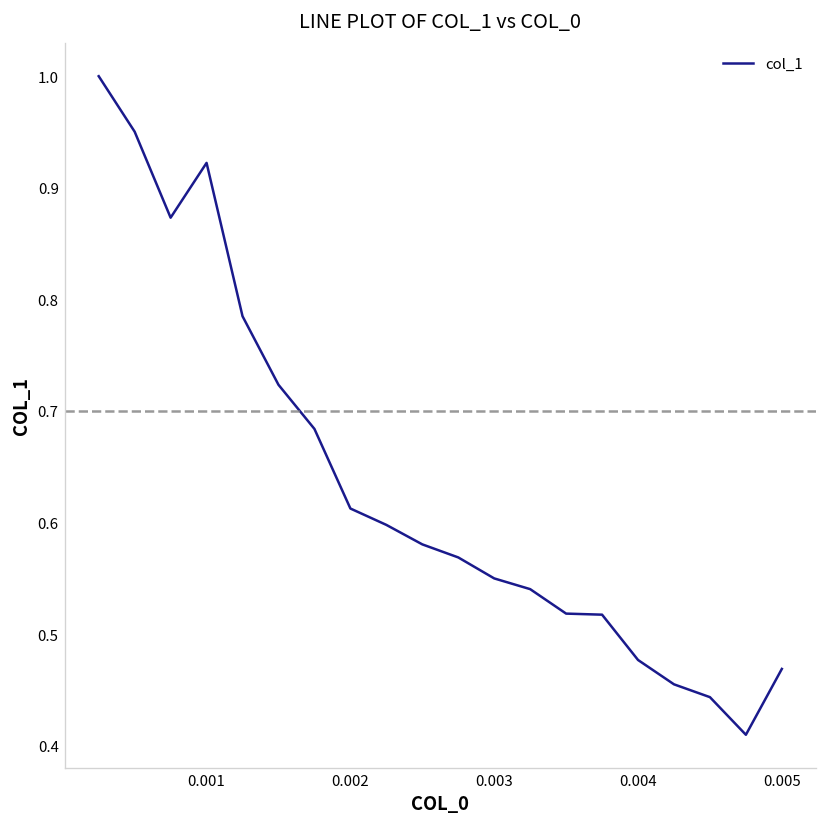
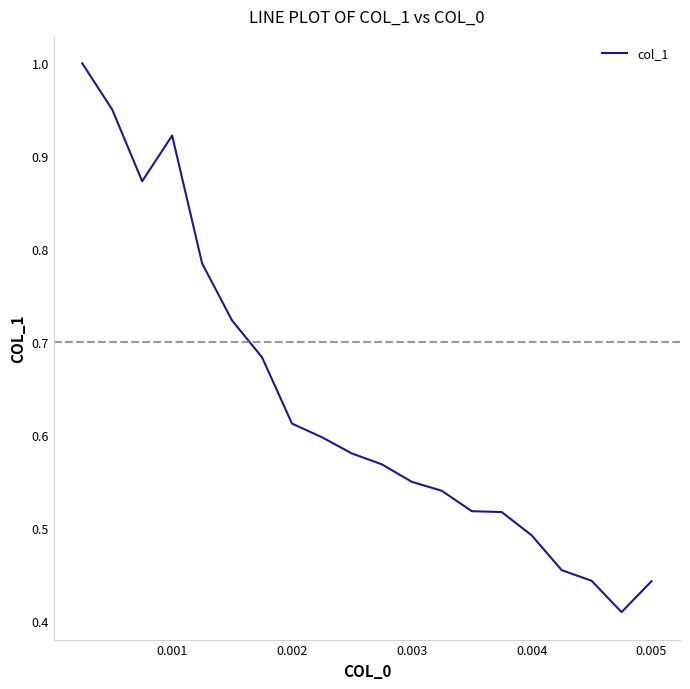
0.004: 0.48 -> 0.49
0.005: 0.47 -> 0.44
